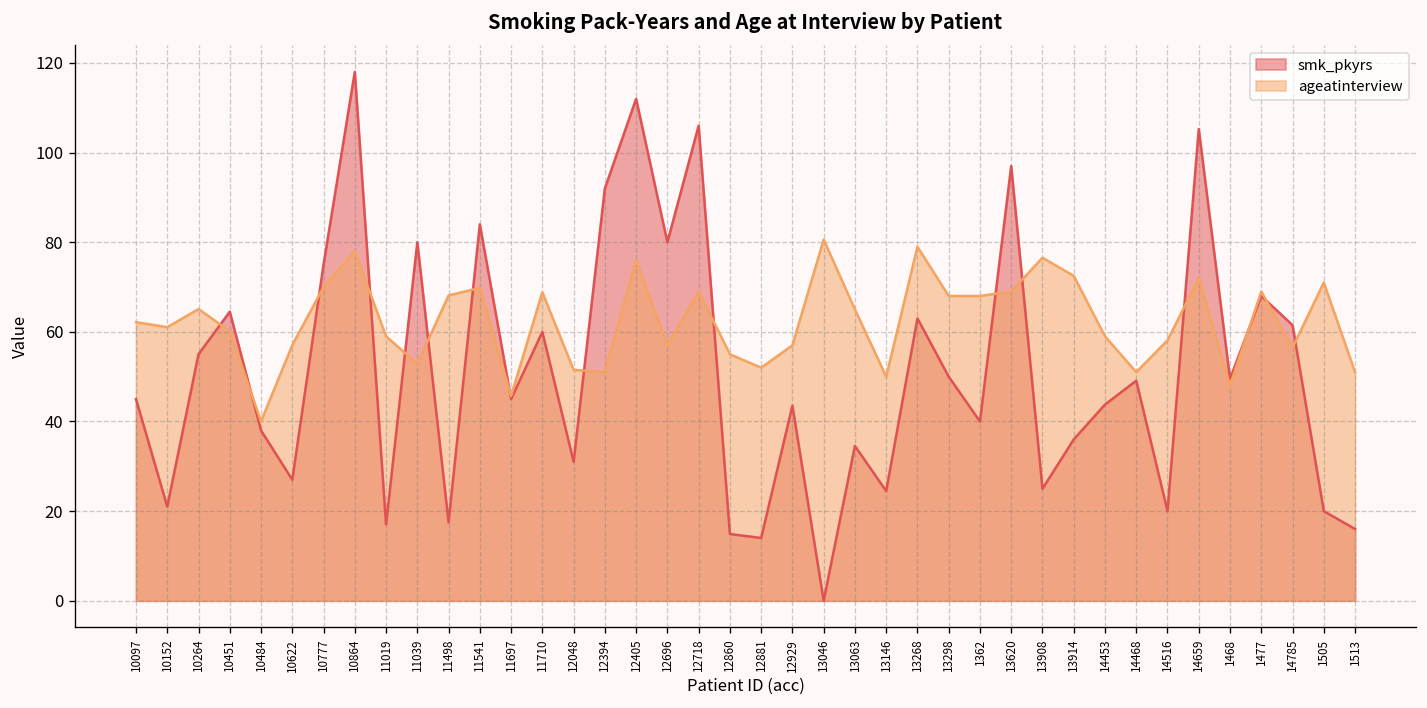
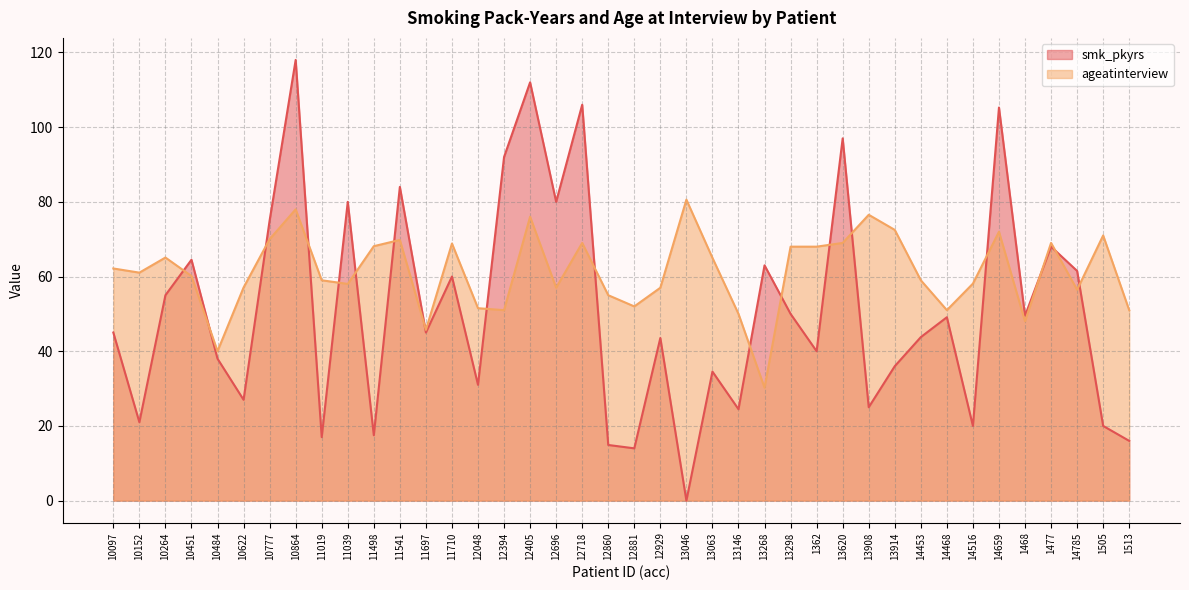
ageatinterview, 11039: 53 -> 58
ageatinterview, 13268: 79 -> 30
